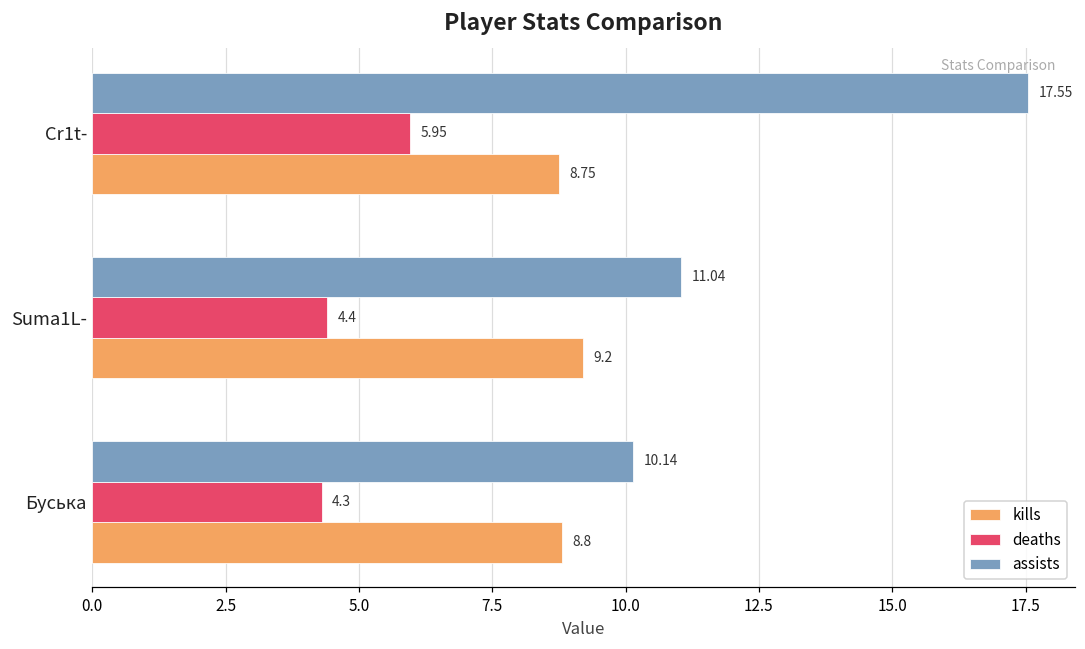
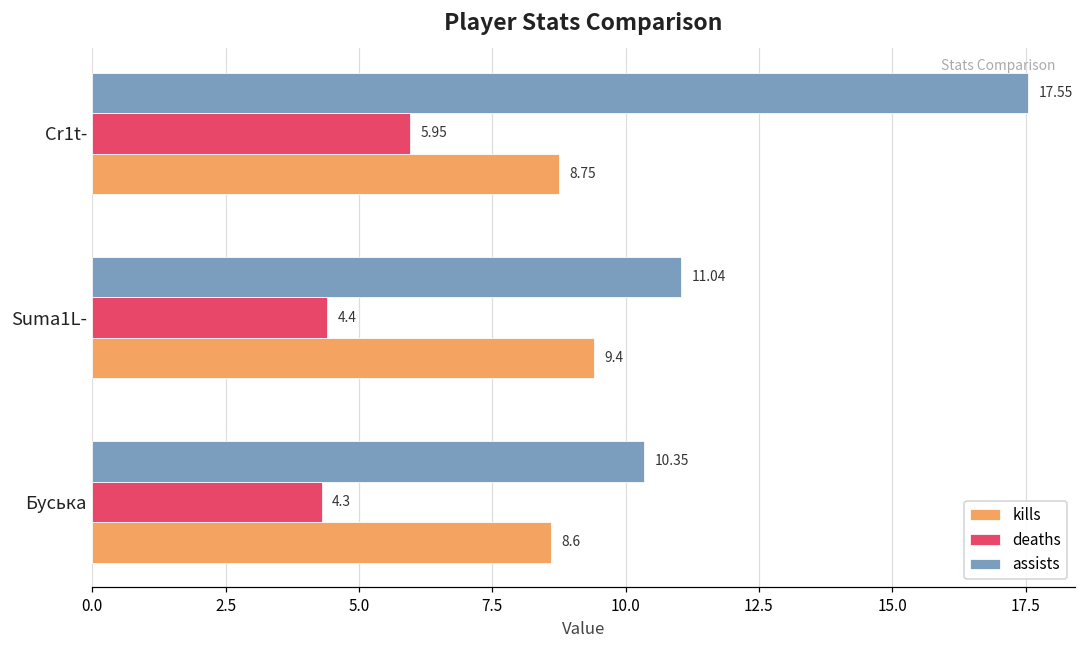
kills, Suma1L-: 9.2 -> 9.4
assists, Буська: 10.14 -> 10.35
kills, Буська: 8.8 -> 8.6
